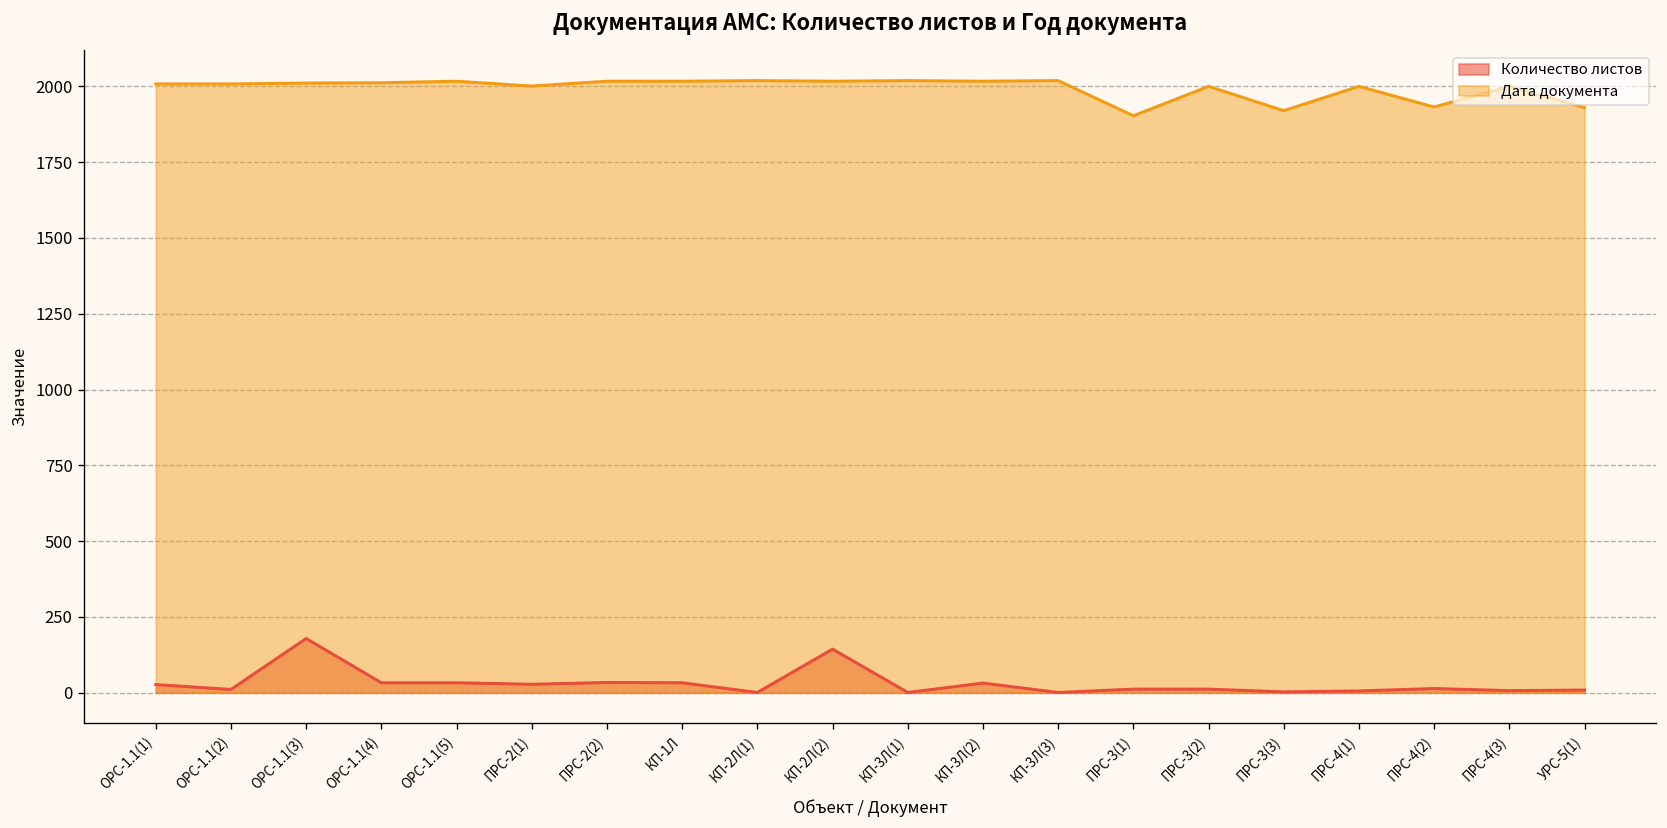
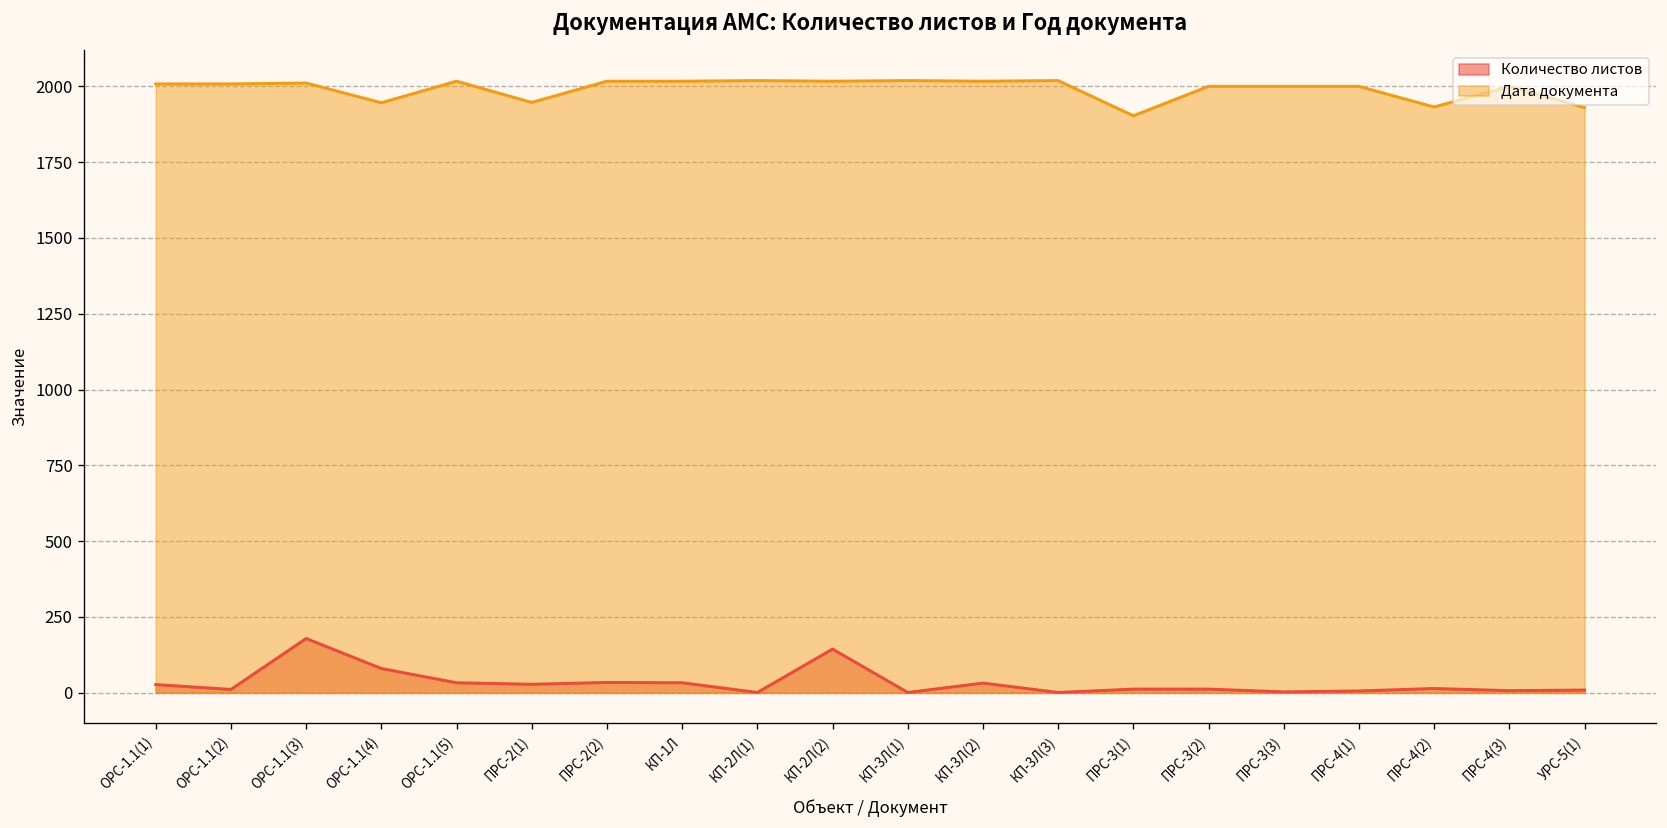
Количество листов, ОРС-1.1(4): 30 -> 80
Дата документа, ОРС-1.1(4): 2010 -> 1950
Дата документа, ПРС-2(1): 2000 -> 1950
Дата документа, ПРС-3(3): 1920 -> 2000
